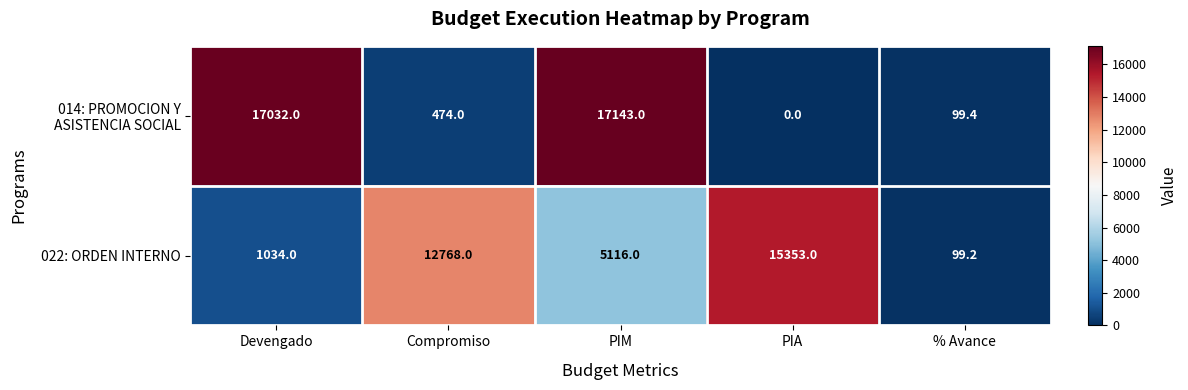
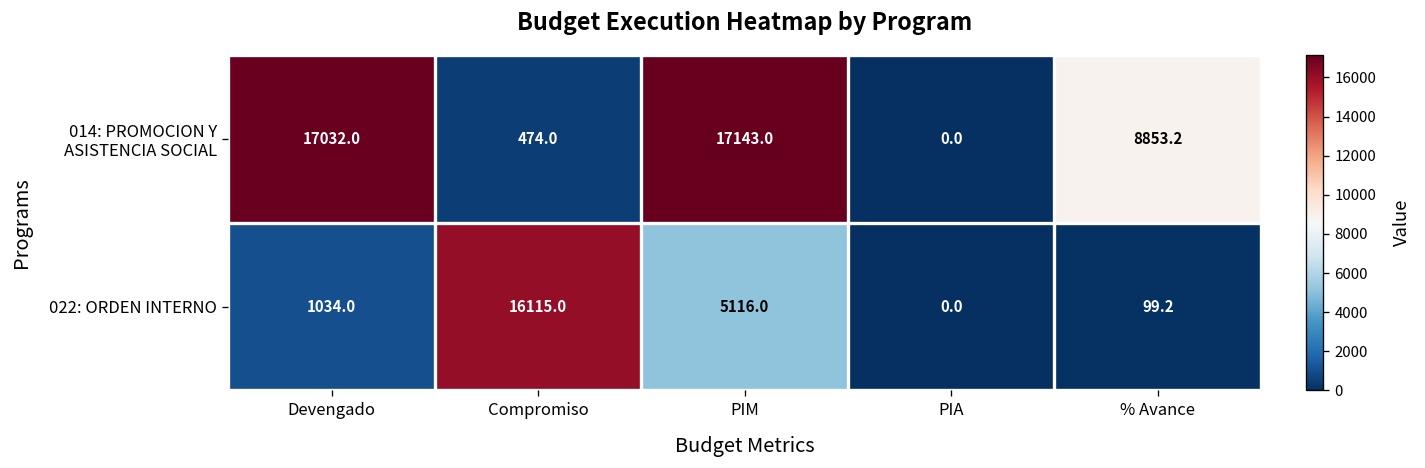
014: PROMOCION Y ASISTENCIA SOCIAL, % Avance: 99.4 -> 8853.2
022: ORDEN INTERNO, Compromiso: 12768.0 -> 16115.0
022: ORDEN INTERNO, PIA: 15353.0 -> 0.0
